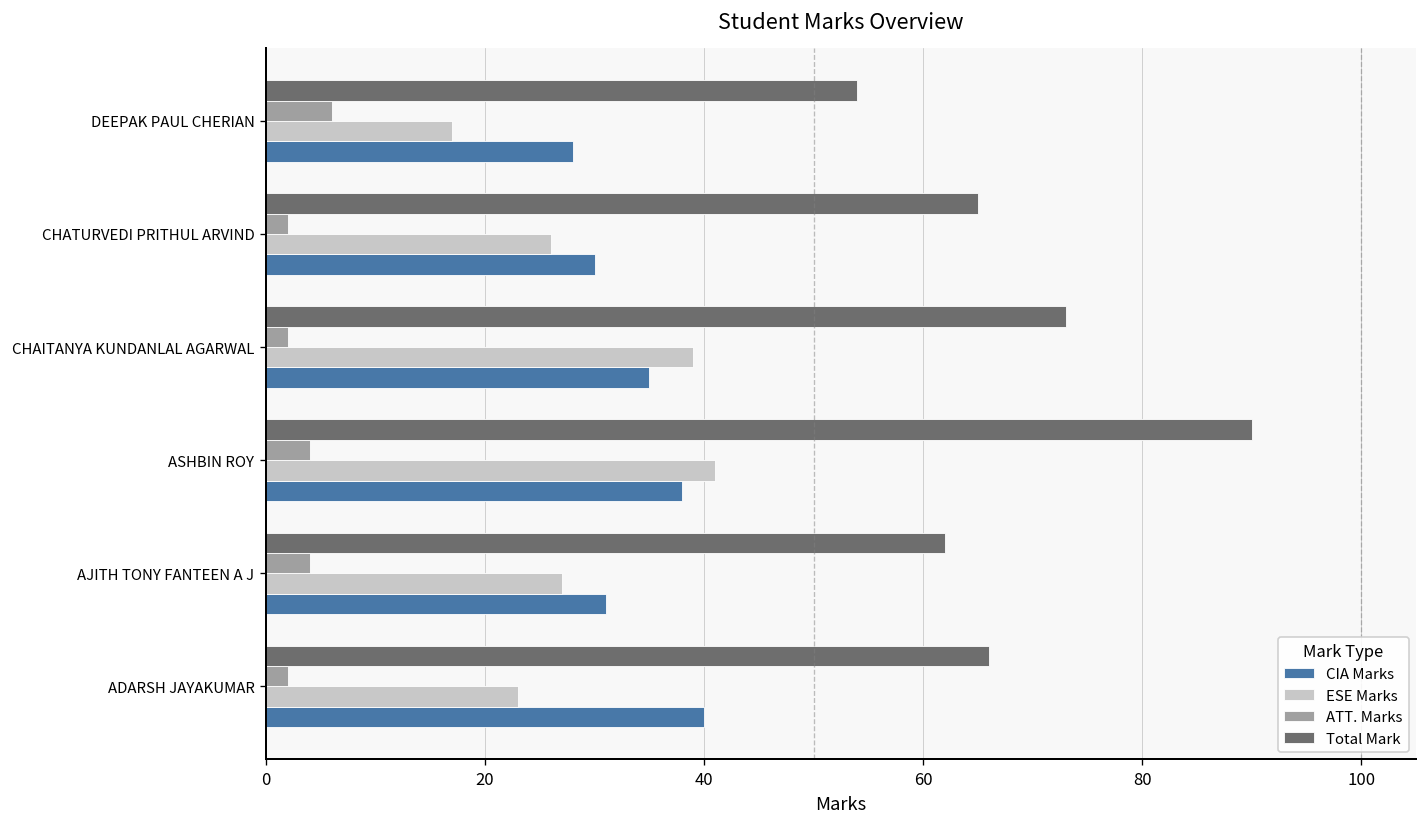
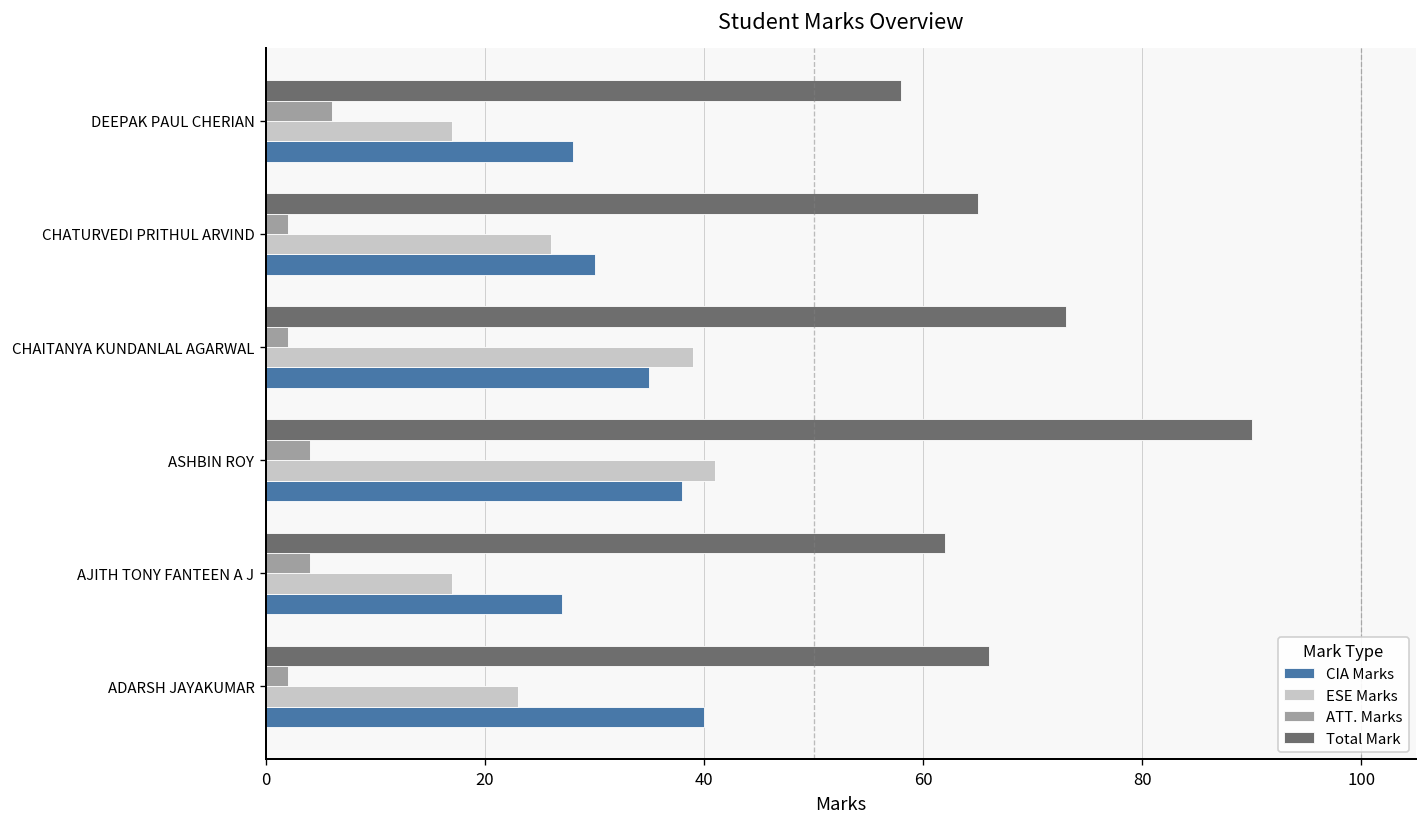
Total Mark, DEEPAK PAUL CHERIAN: 54 -> 58
ESE Marks, AJITH TONY FANTEEN A J: 27 -> 17
CIA Marks, AJITH TONY FANTEEN A J: 31 -> 27
